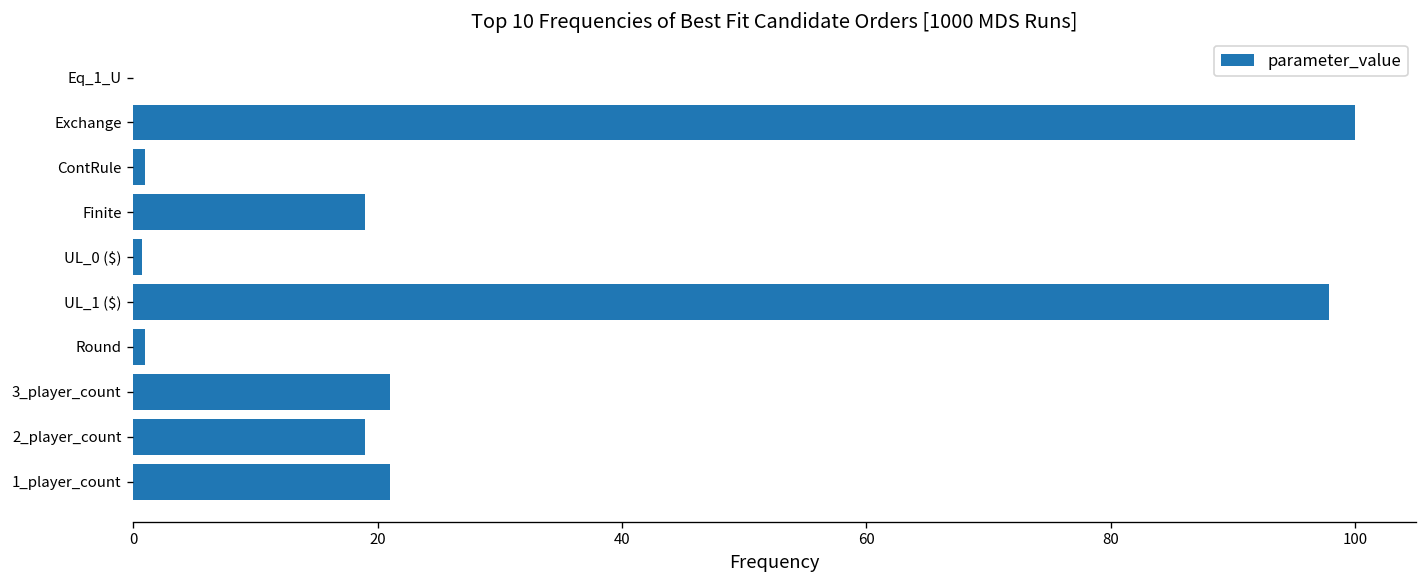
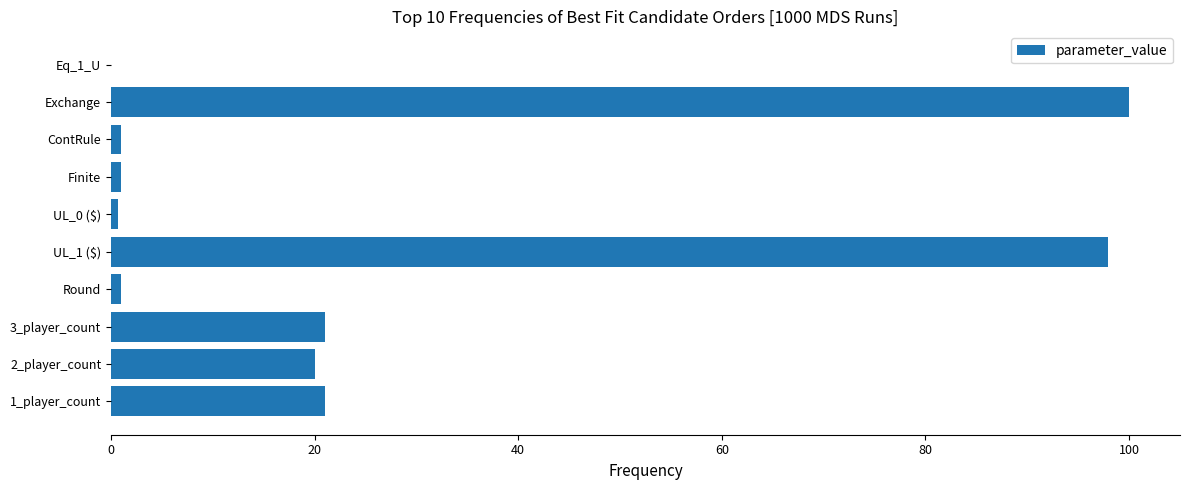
Finite: 19 -> 1
2_player_count: 19 -> 20
